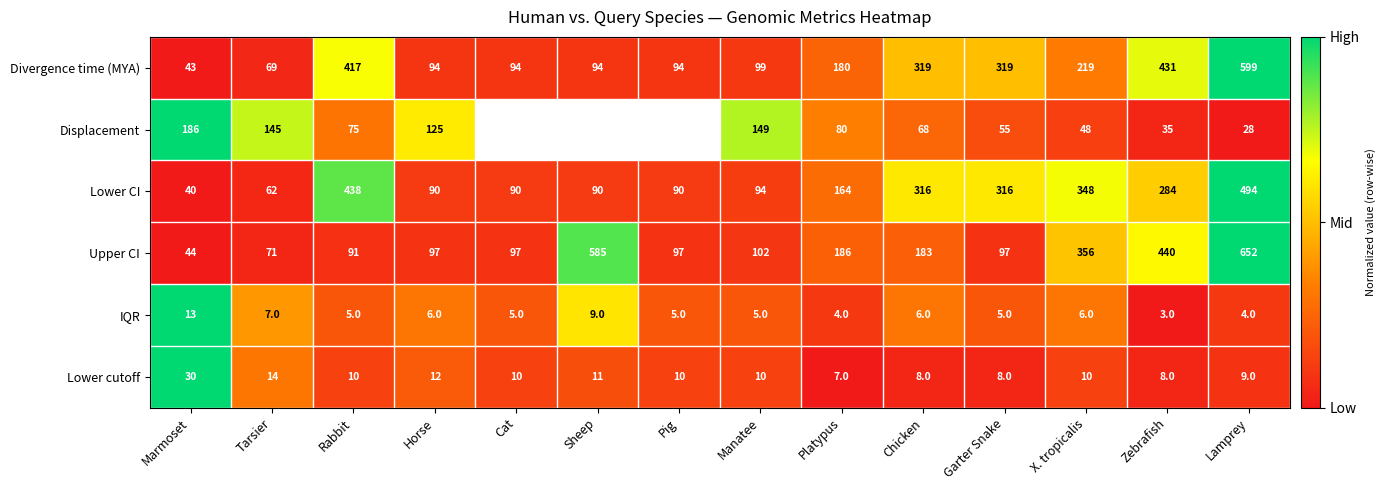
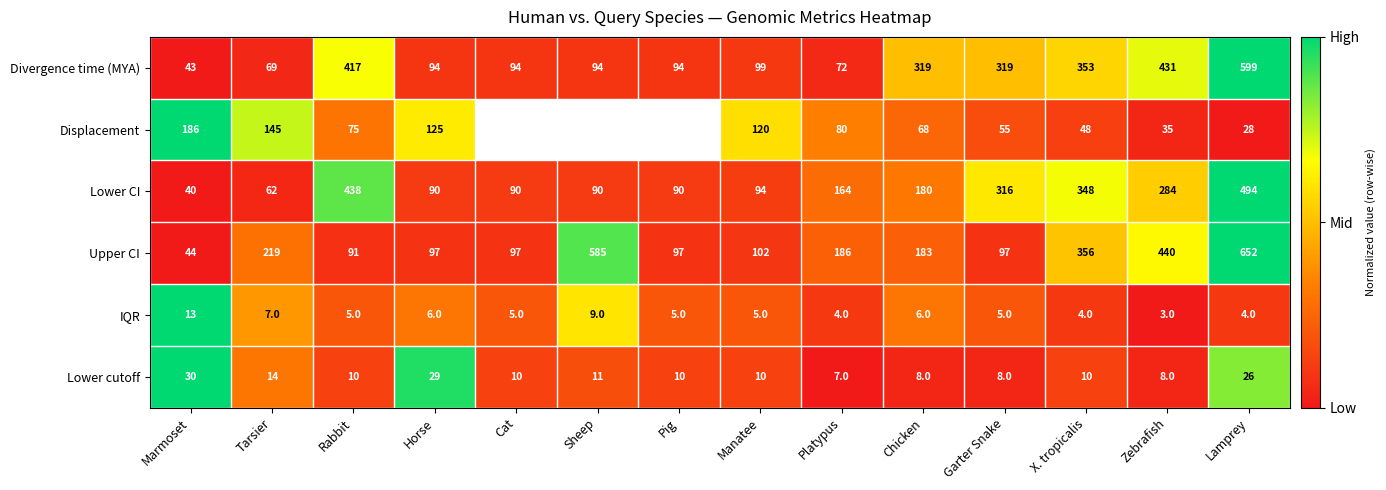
Divergence time (MYA), Platypus: 180 -> 72
Divergence time (MYA), X. tropicalis: 219 -> 353
Displacement, Manatee: 149 -> 120
Lower CI, Chicken: 316 -> 180
Upper CI, Tarsier: 71 -> 219
IQR, X. tropicalis: 6.0 -> 4.0
Lower cutoff, Horse: 12 -> 29
Lower cutoff, Lamprey: 9.0 -> 26
